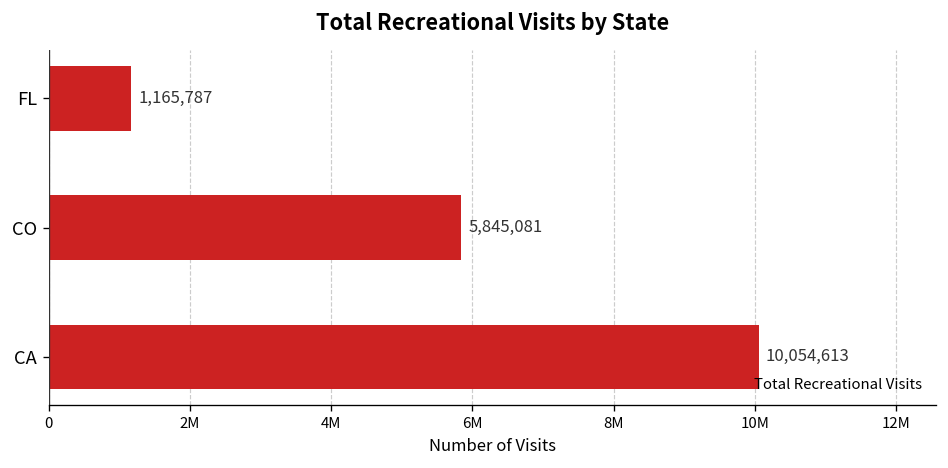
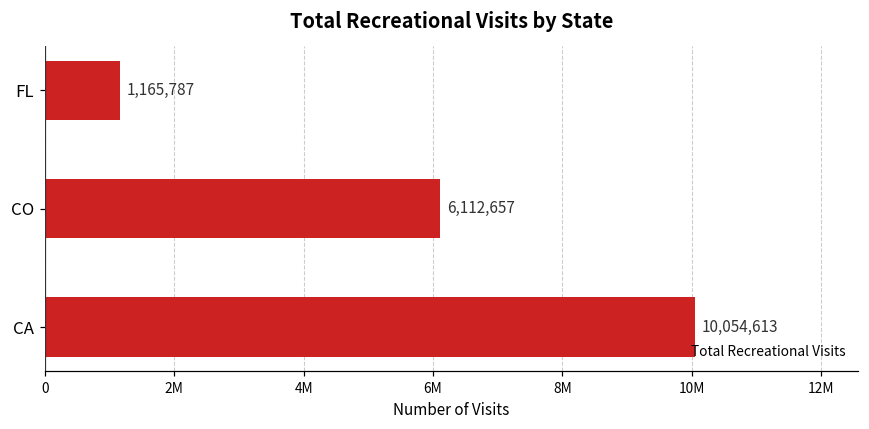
CO: 5,845,081 -> 6,112,657
